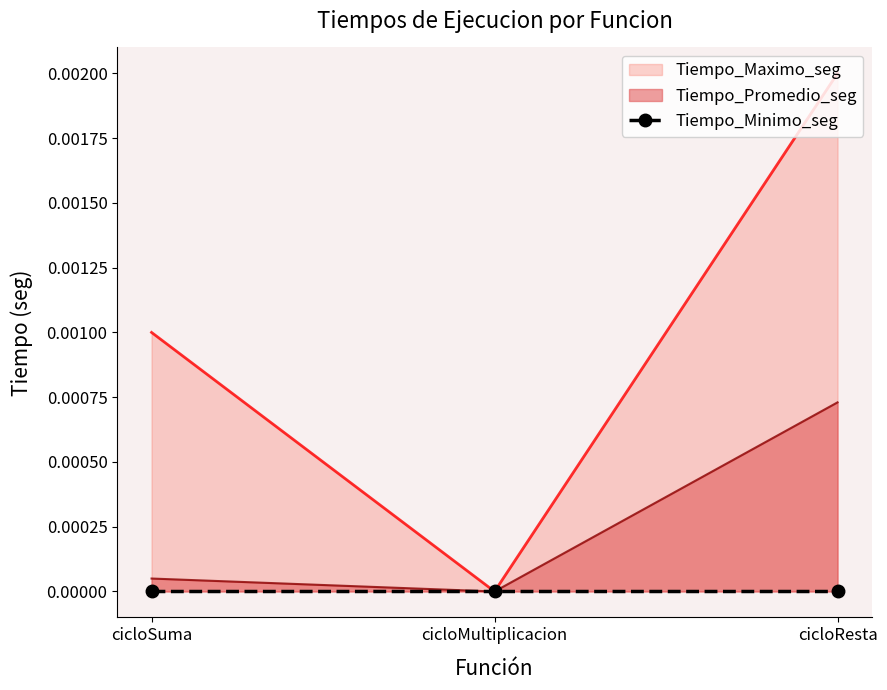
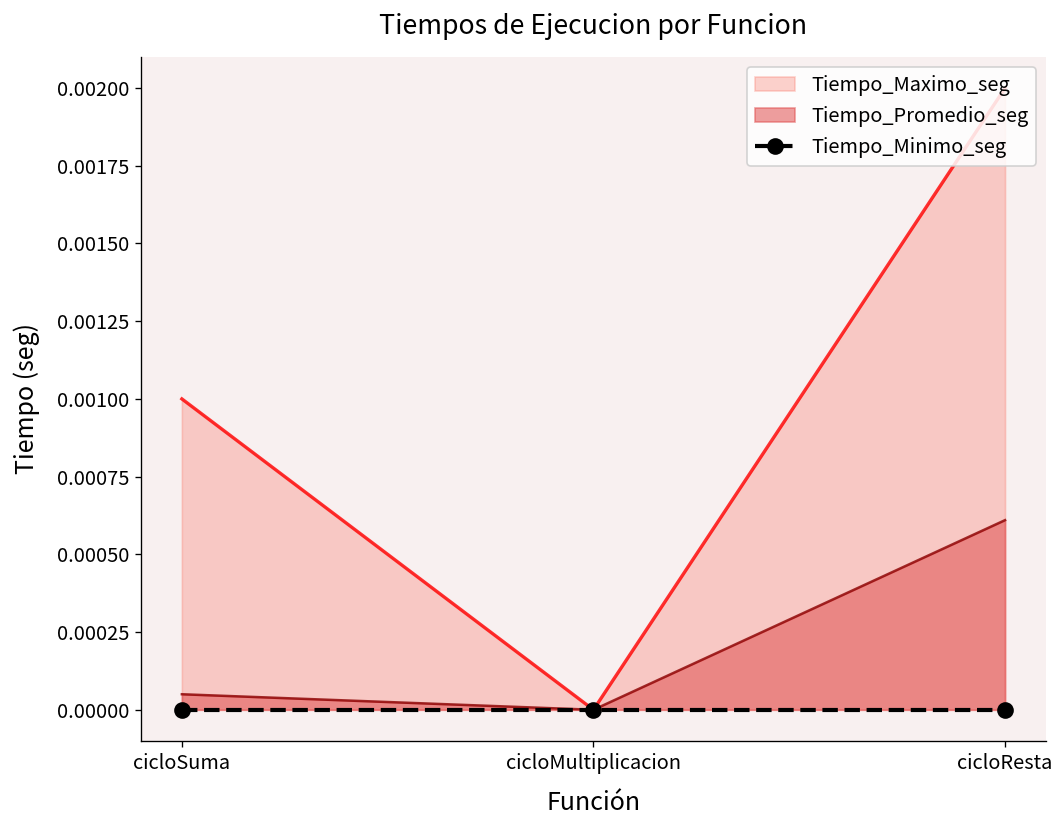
Tiempo_Promedio_seg, cicloResta: 0.00073 -> 0.00061
